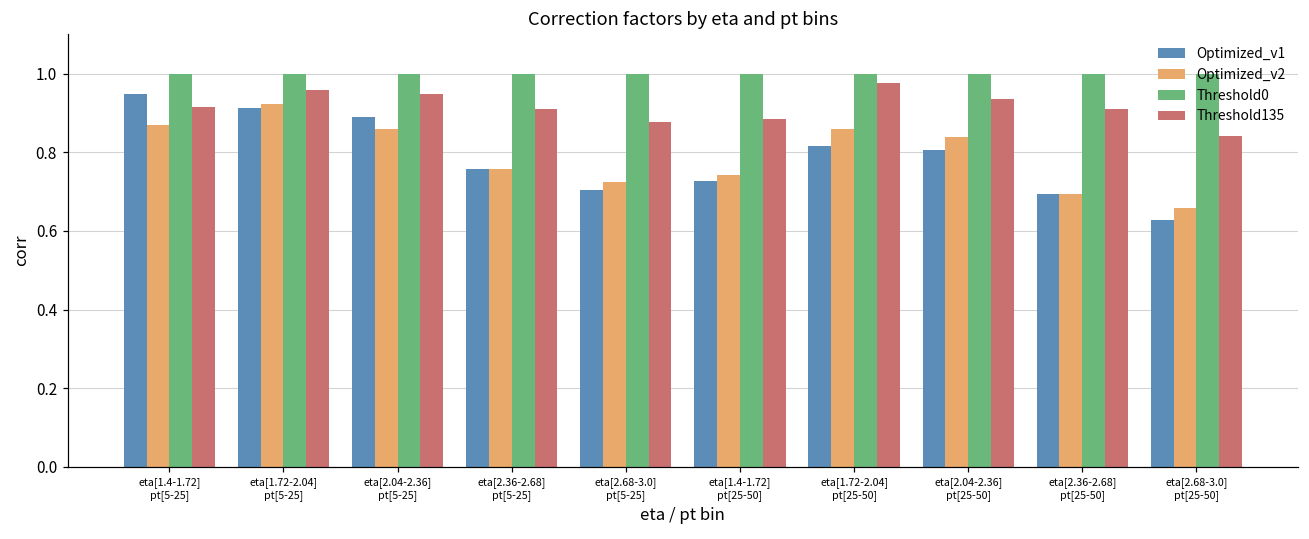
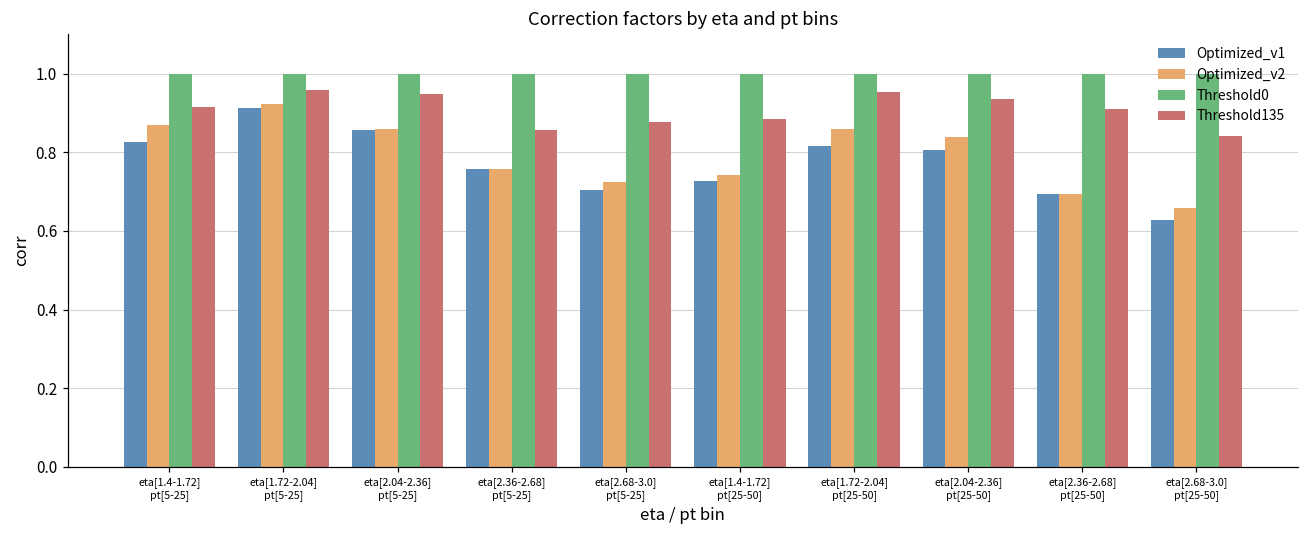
Optimized_v1, eta[1.4-1.72] pt[5-25]: 0.95 -> 0.83
Optimized_v1, eta[2.04-2.36] pt[5-25]: 0.89 -> 0.86
Threshold135, eta[2.36-2.68] pt[5-25]: 0.91 -> 0.86
Threshold135, eta[1.72-2.04] pt[25-50]: 0.98 -> 0.95
